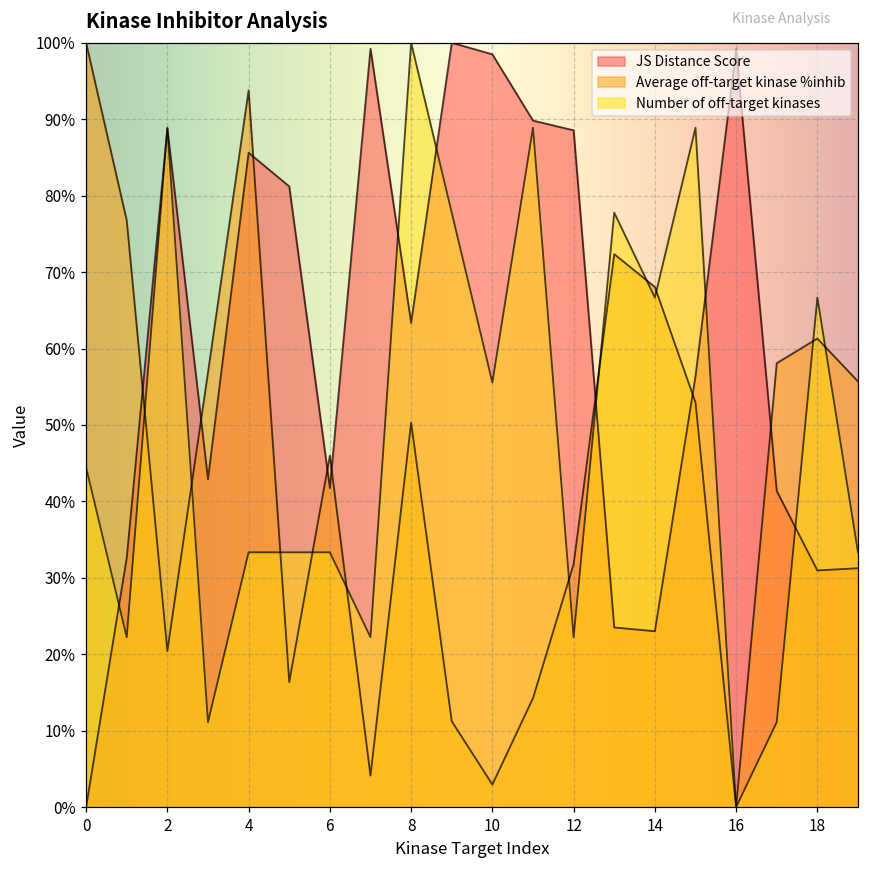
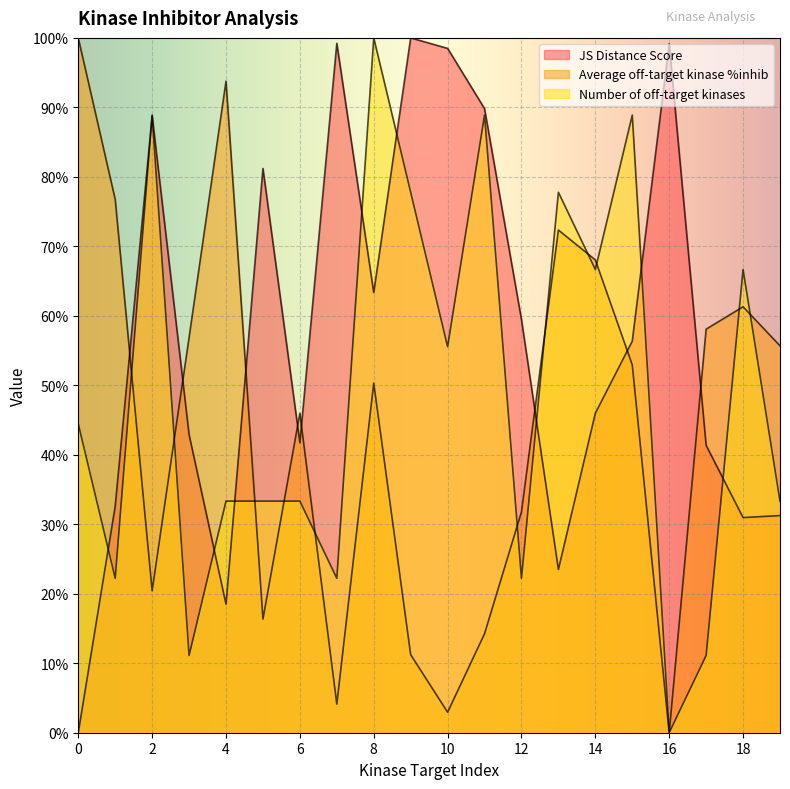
JS Distance Score, 4: 86% -> 18%
JS Distance Score, 12: 89% -> 59%
JS Distance Score, 14: 23% -> 46%
